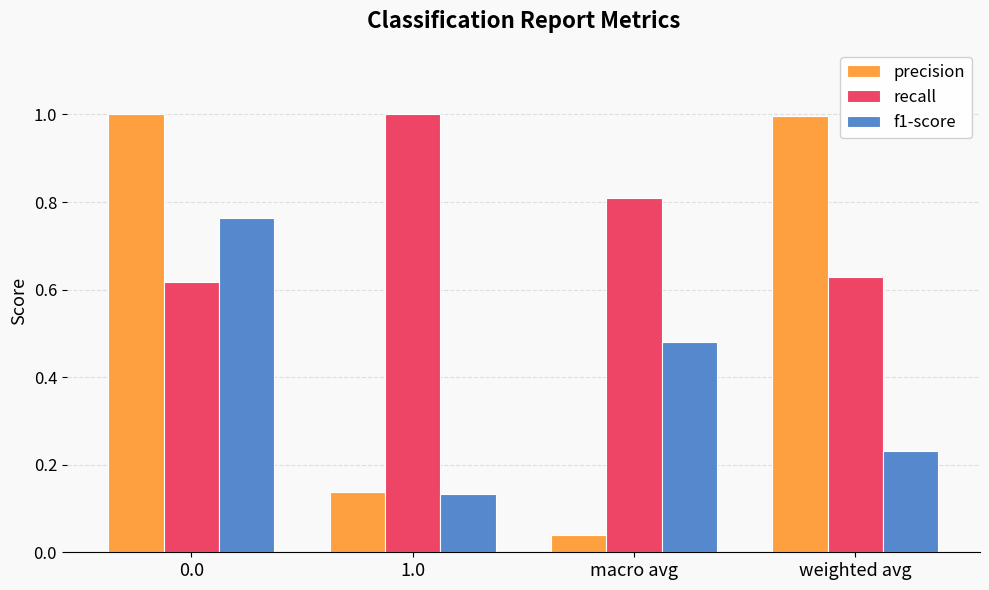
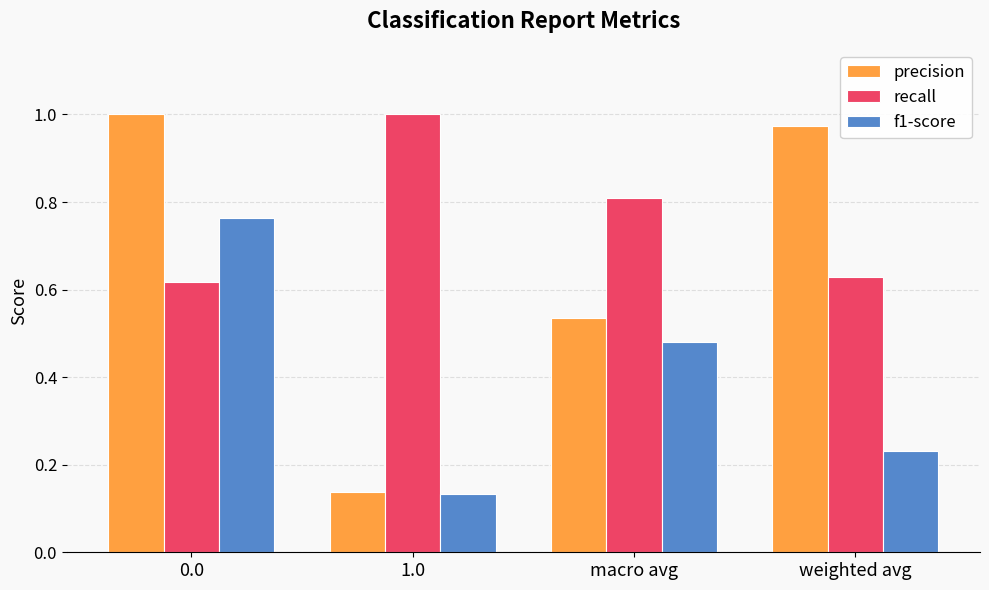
precision, macro avg: 0.04 -> 0.54
precision, weighted avg: 1.00 -> 0.97
